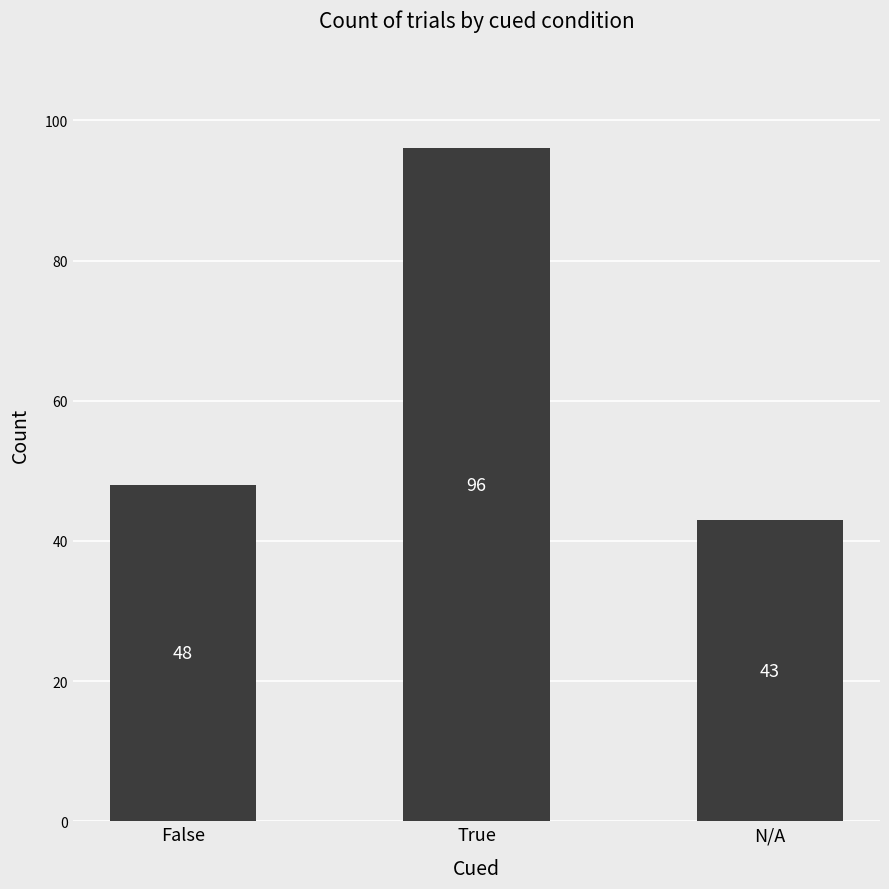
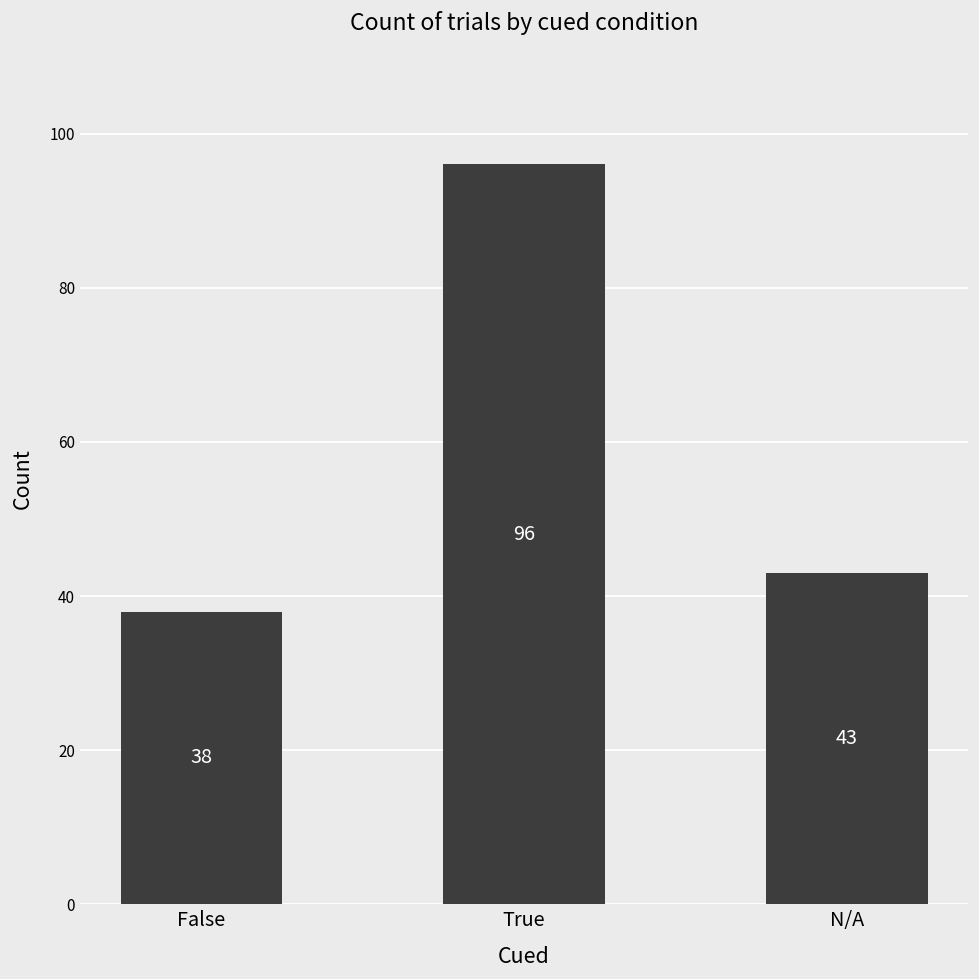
False: 48 -> 38
